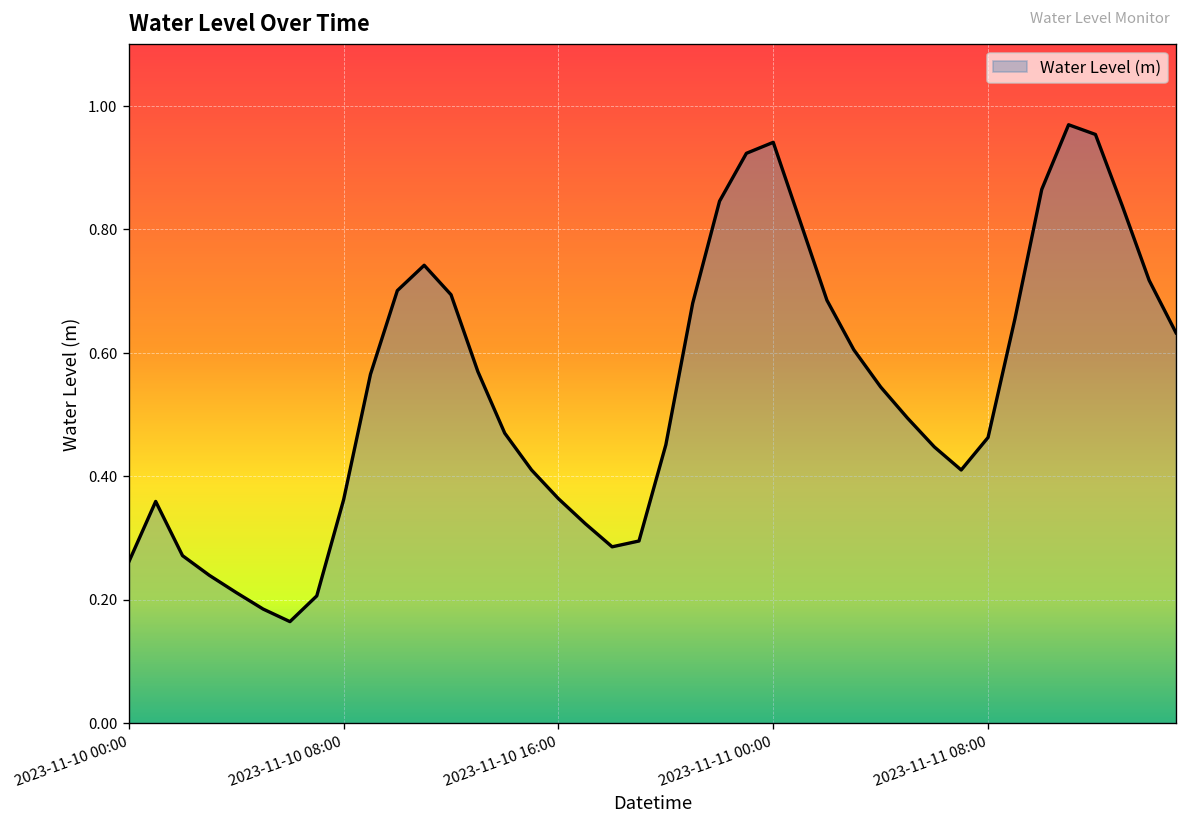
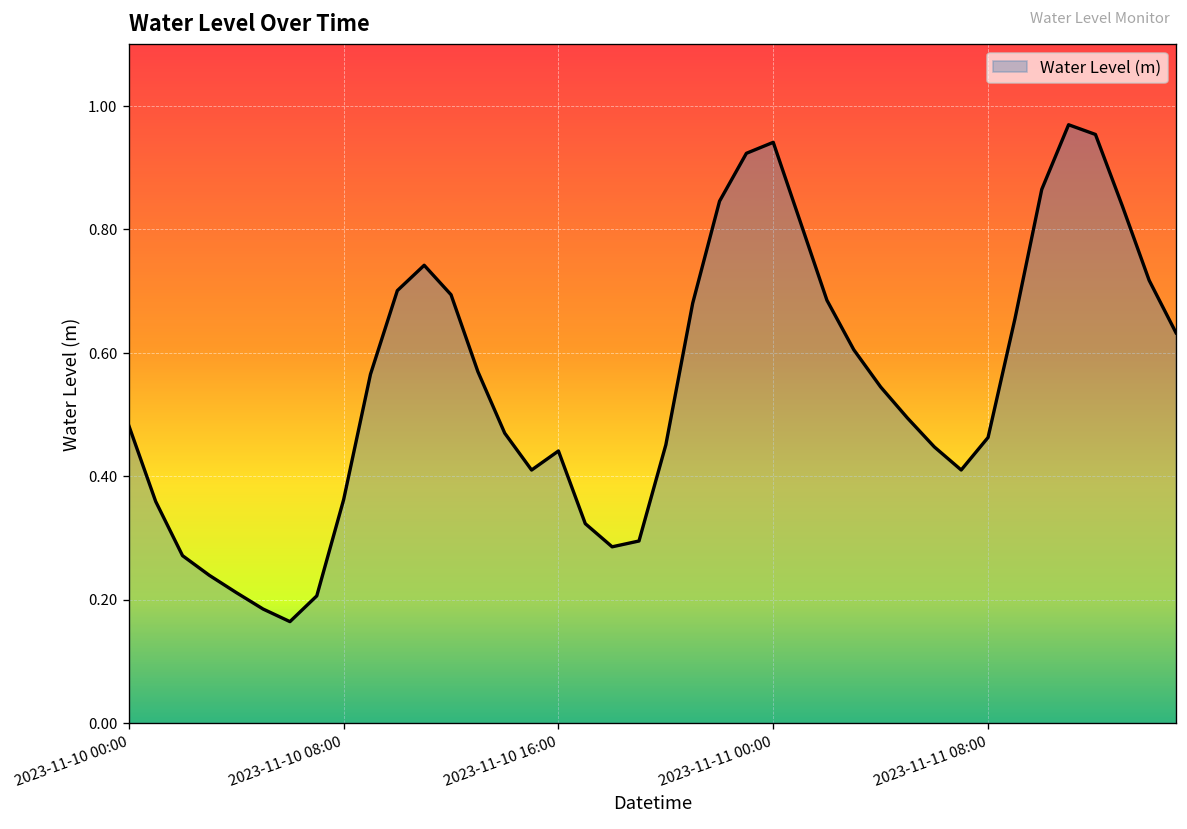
2023-11-10 00:00: 0.26 -> 0.48
2023-11-10 16:00: 0.36 -> 0.44
